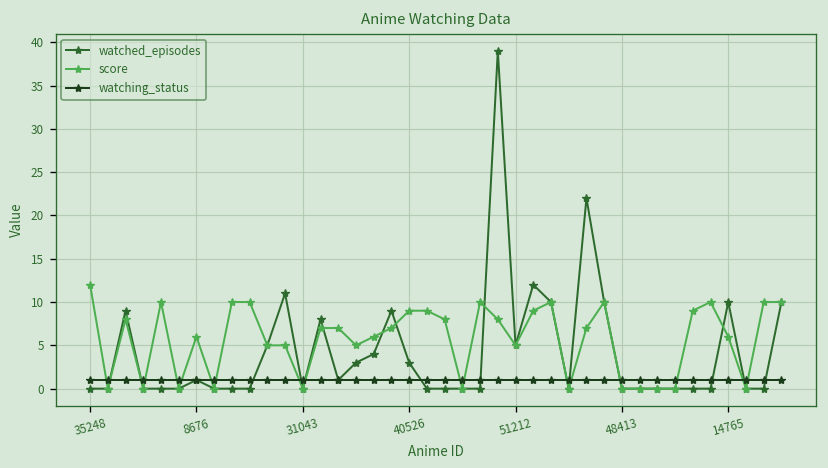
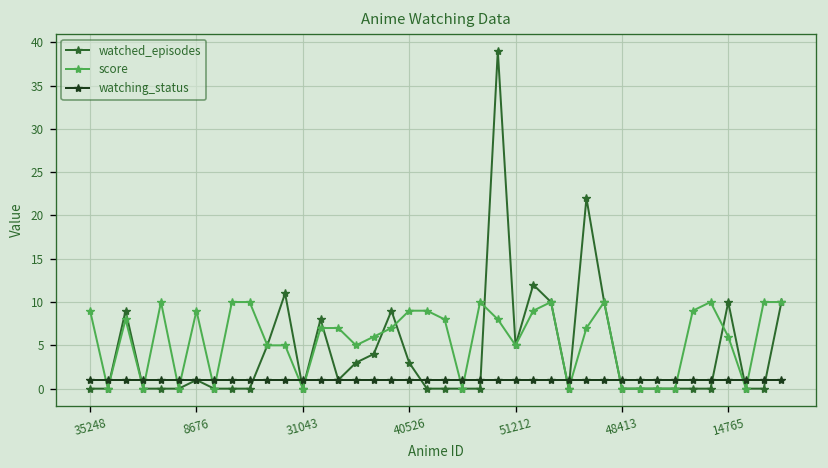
score, 35248: 12 -> 9
score, 8676: 6 -> 9
